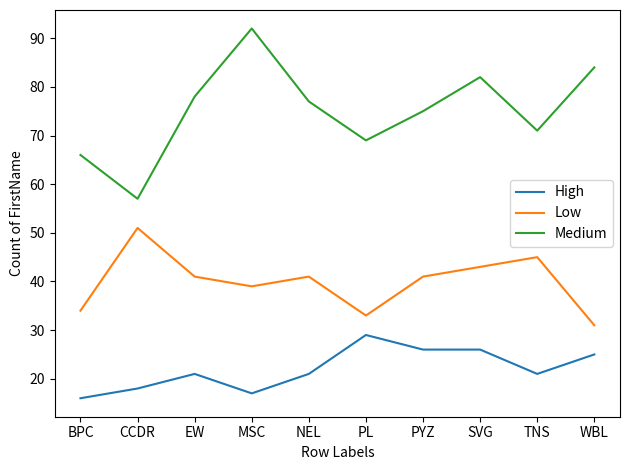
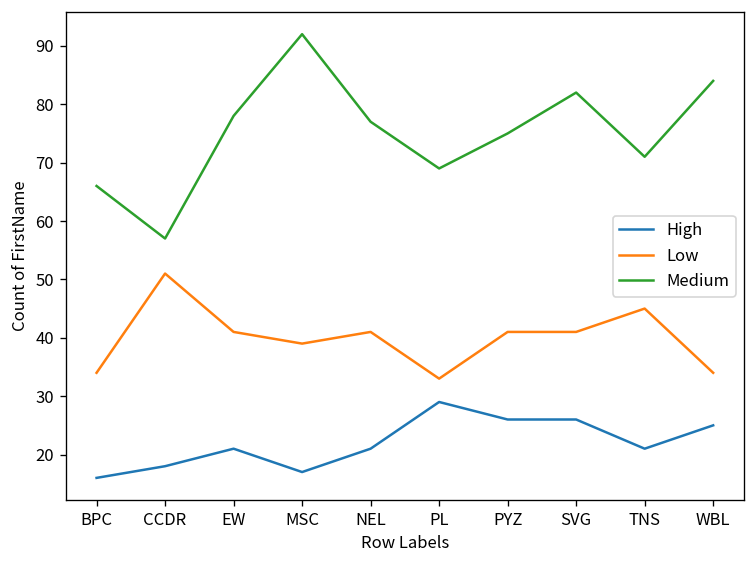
Low, SVG: 43 -> 41
Low, WBL: 31 -> 34
